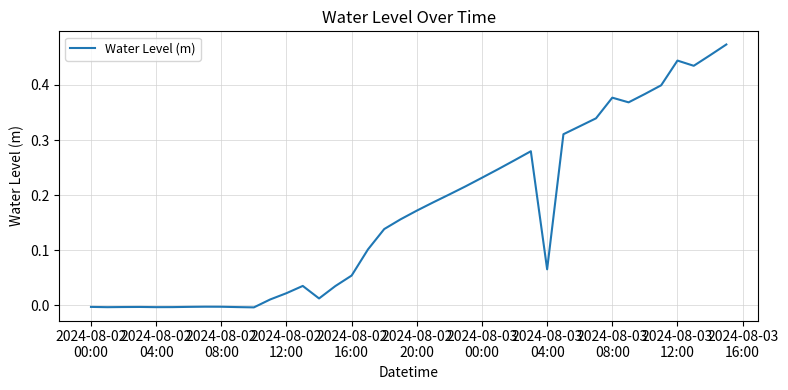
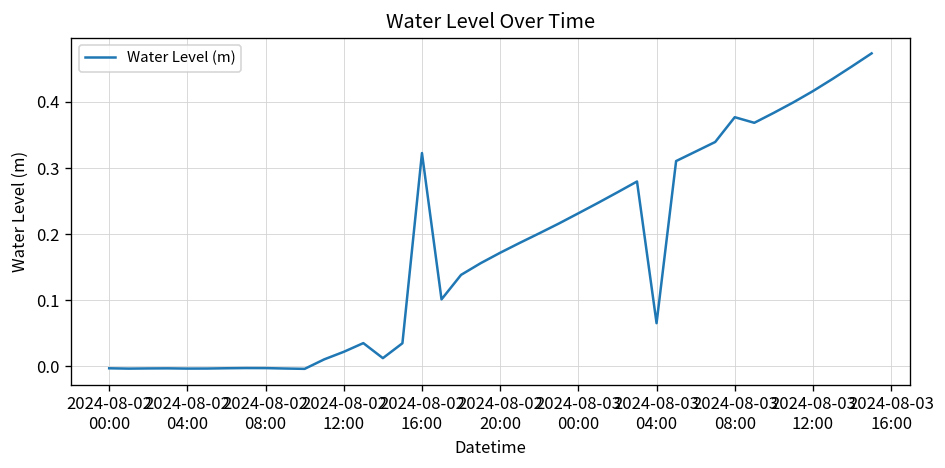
2024-08-02 16:00: 0.05 -> 0.32
2024-08-03 12:00: 0.44 -> 0.42
